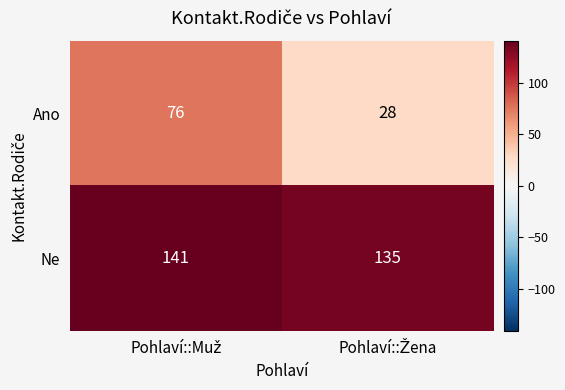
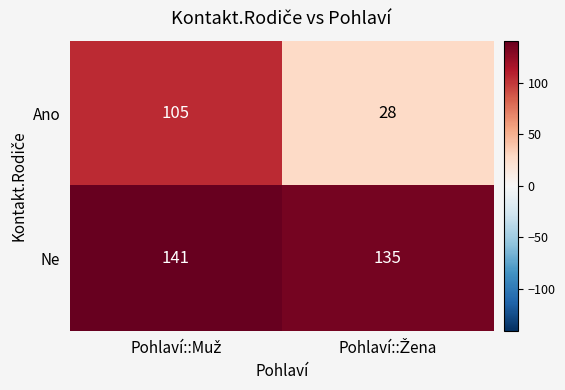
Ano, Pohlaví::Muž: 76 -> 105
